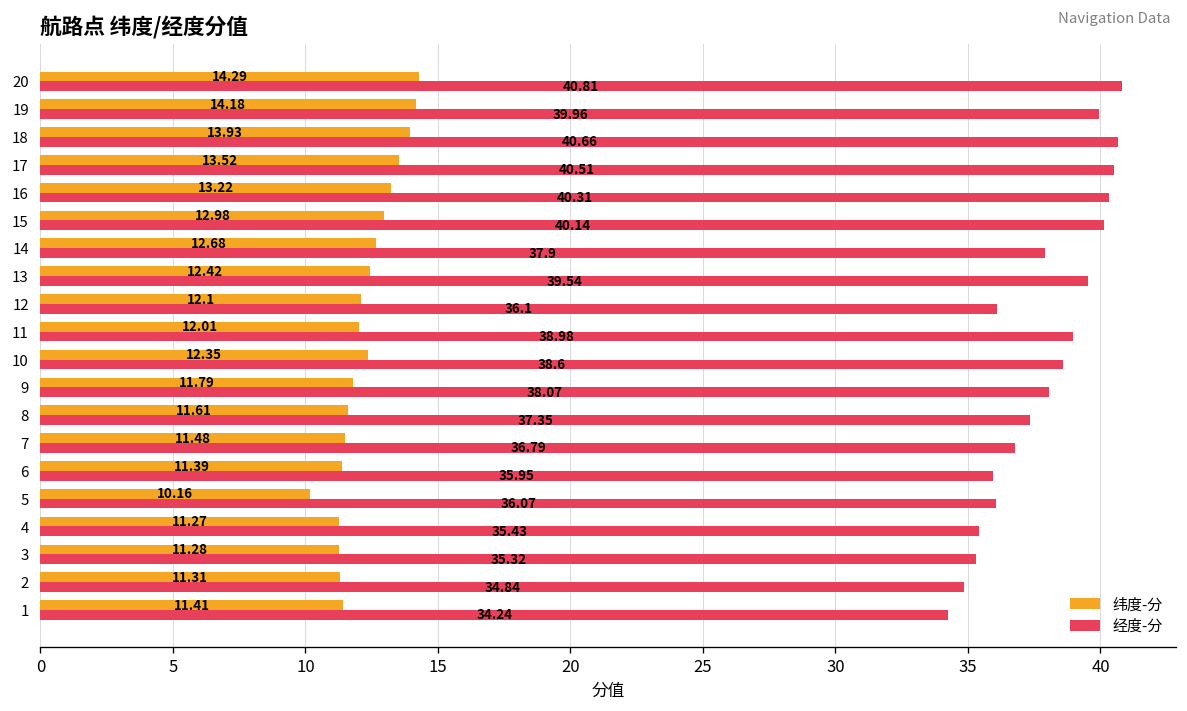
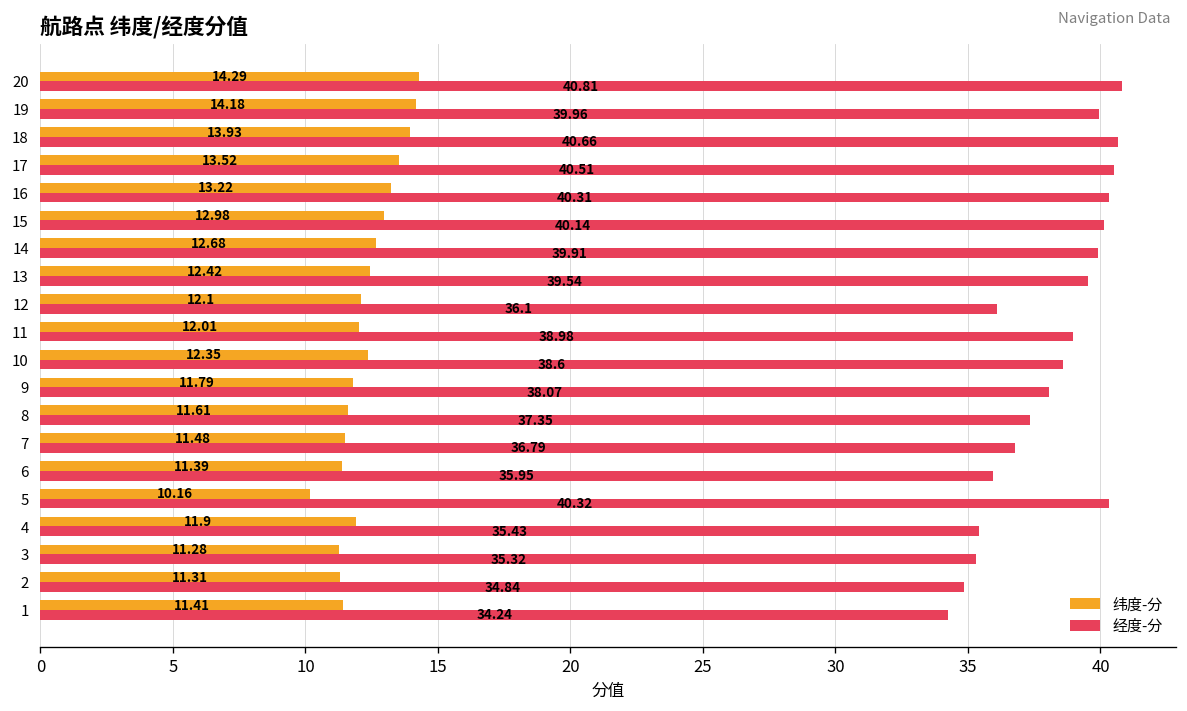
经度-分, 14: 37.9 -> 39.91
经度-分, 5: 36.07 -> 40.32
纬度-分, 4: 11.27 -> 11.9
